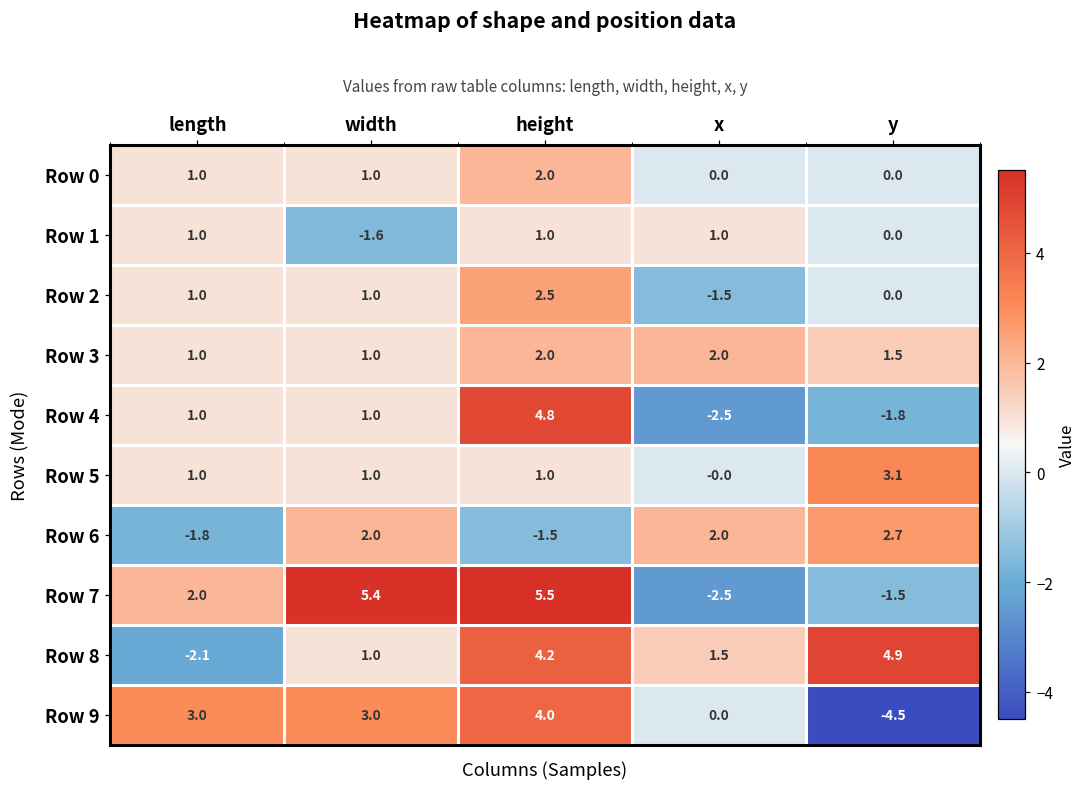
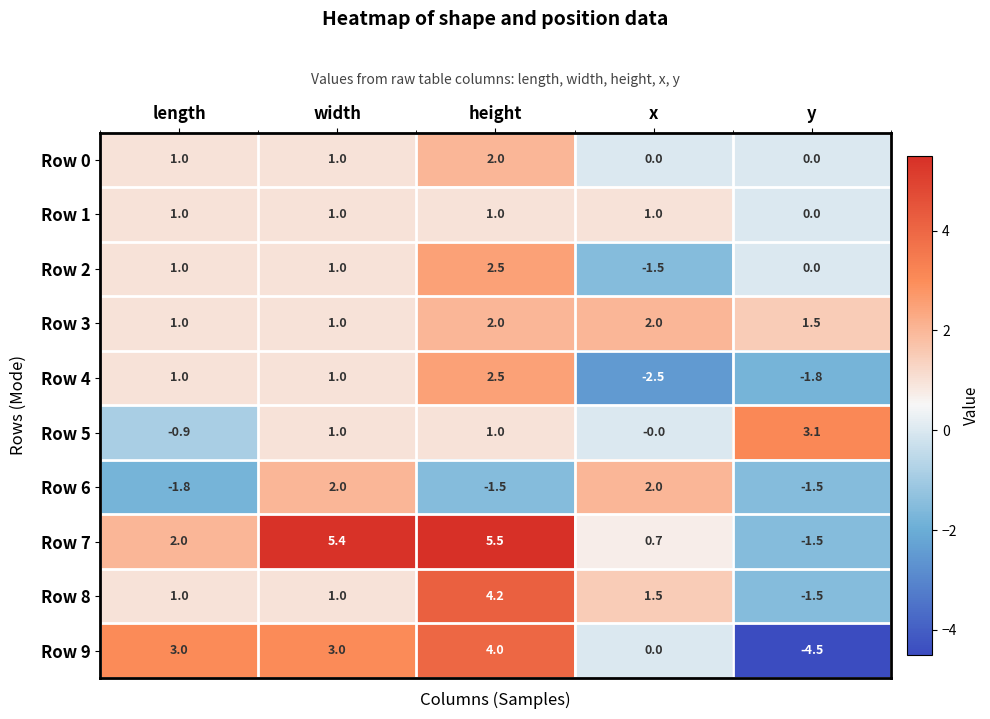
Row 1, width: -1.6 -> 1.0
Row 4, height: 4.8 -> 2.5
Row 5, length: 1.0 -> -0.9
Row 6, y: 2.7 -> -1.5
Row 7, x: -2.5 -> 0.7
Row 8, length: -2.1 -> 1.0
Row 8, y: 4.9 -> -1.5
